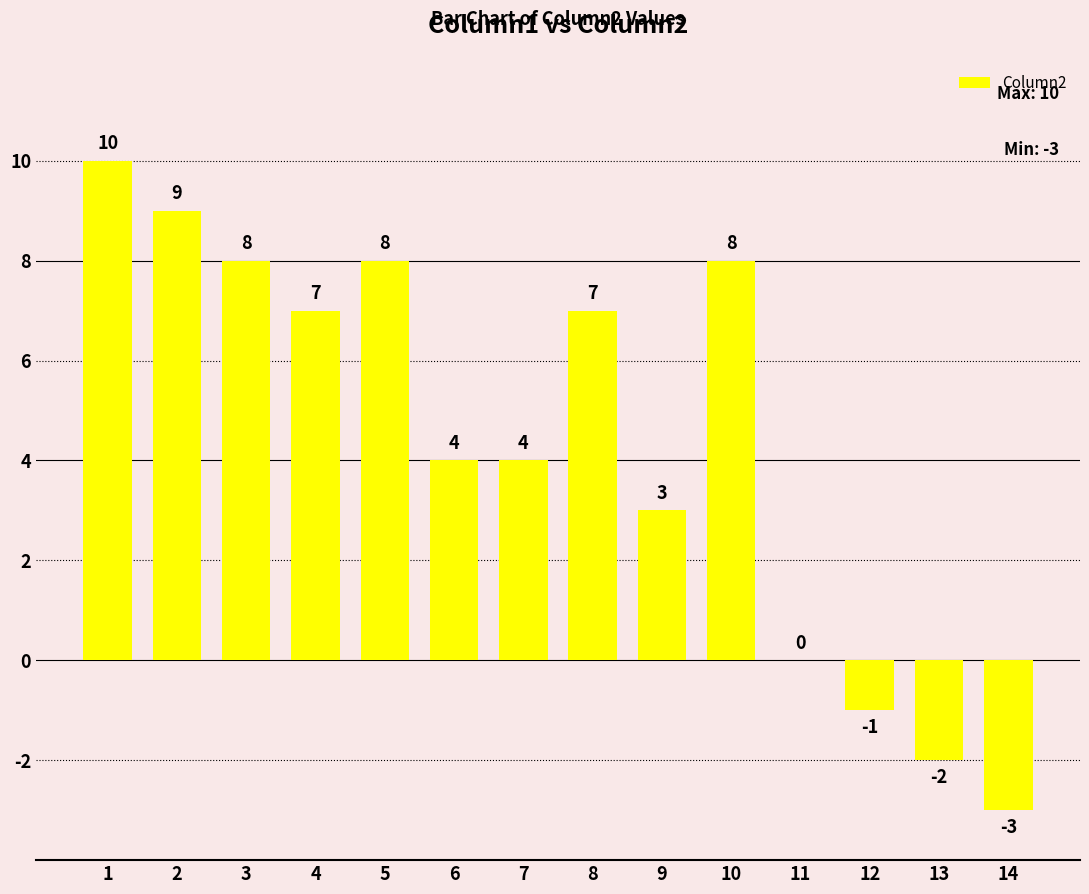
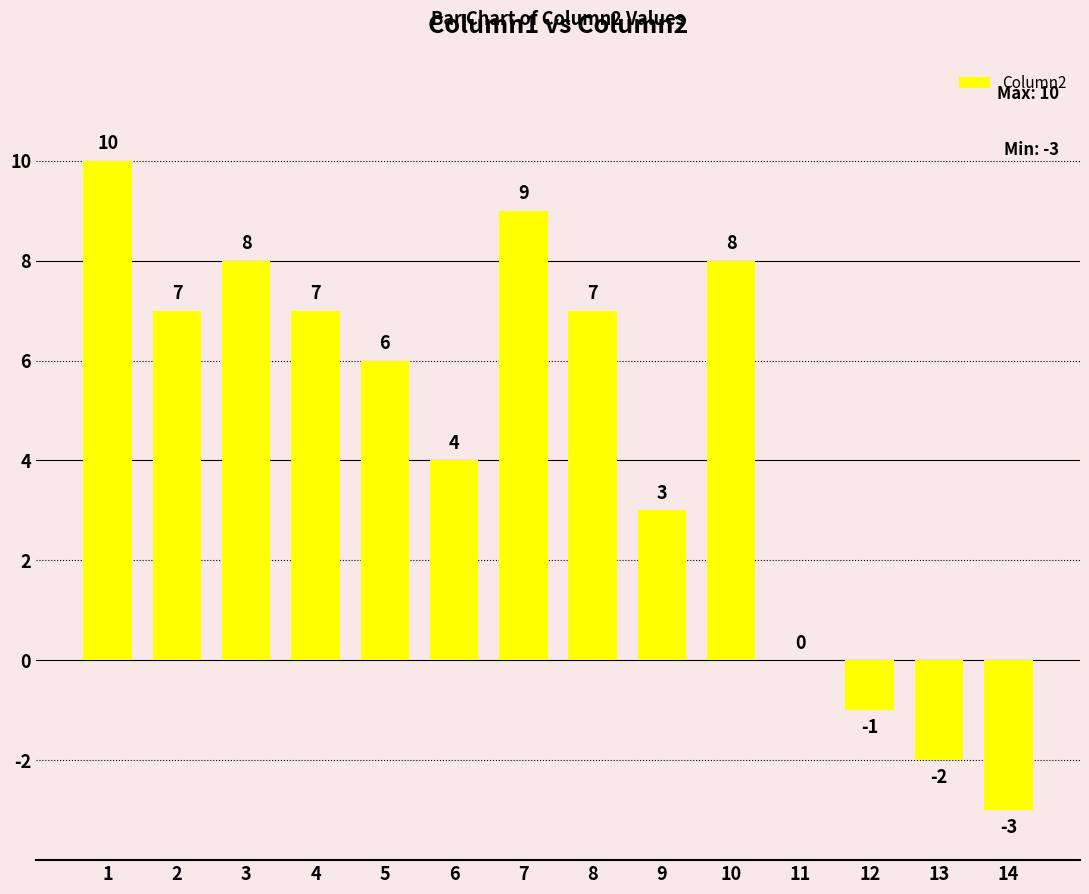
2: 9 -> 7
5: 8 -> 6
7: 4 -> 9
